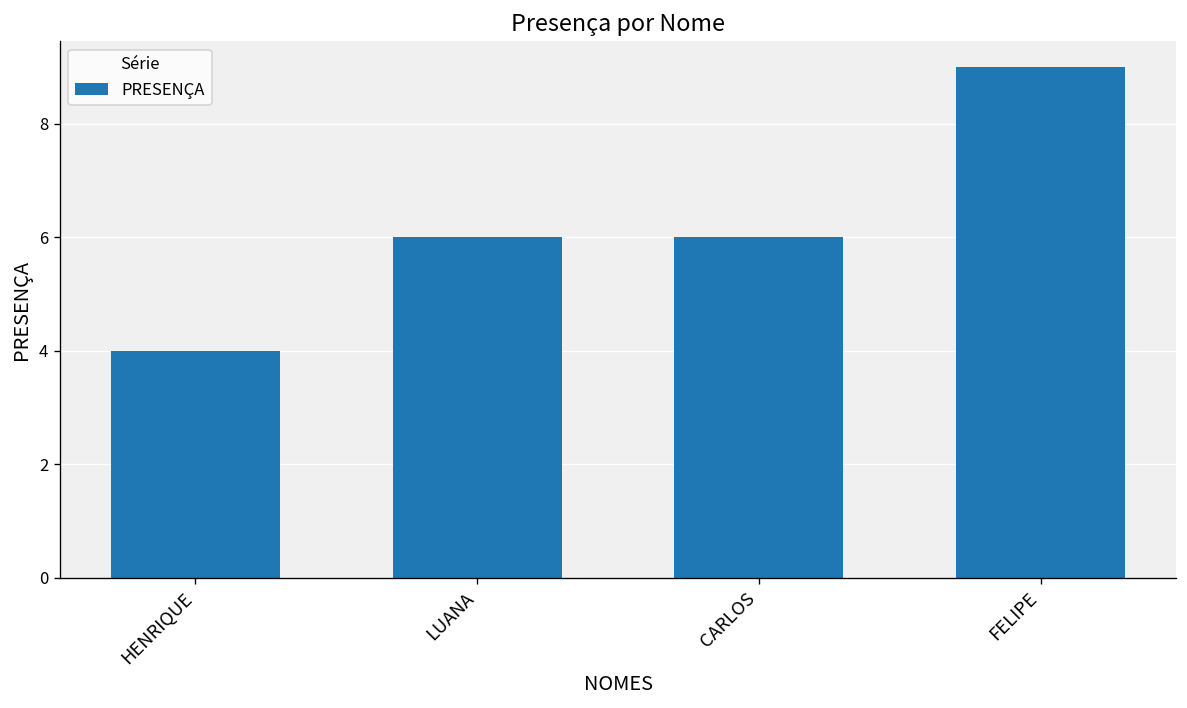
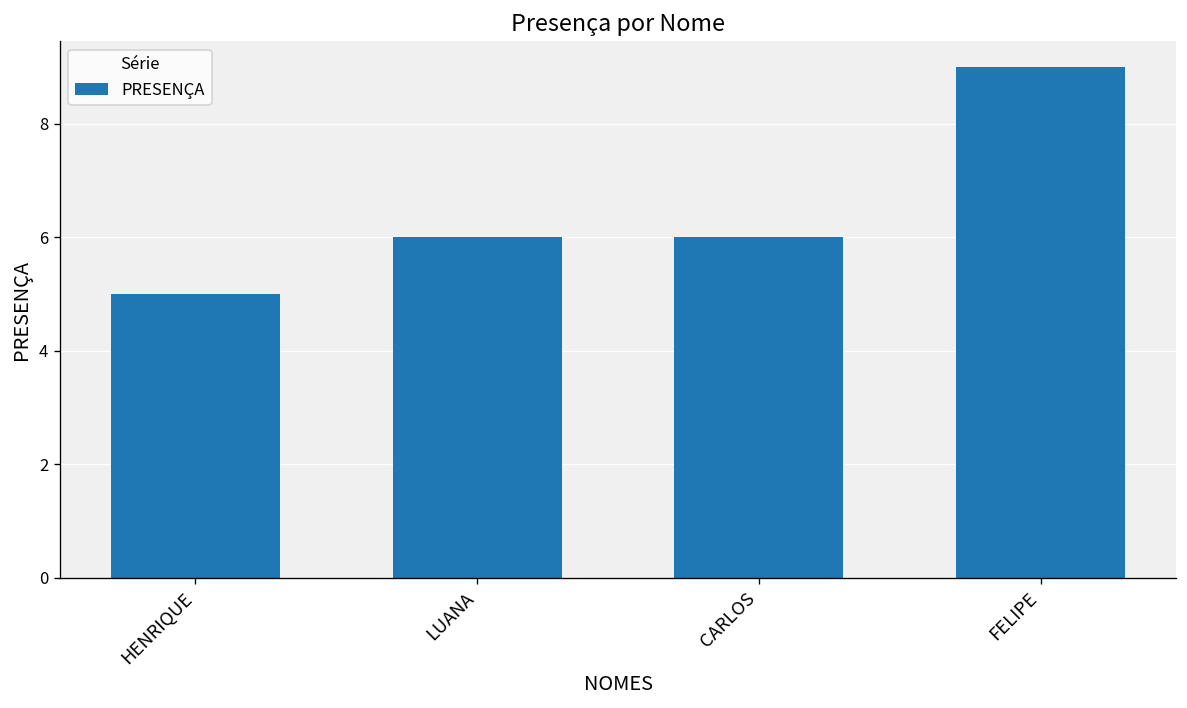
HENRIQUE: 4 -> 5
